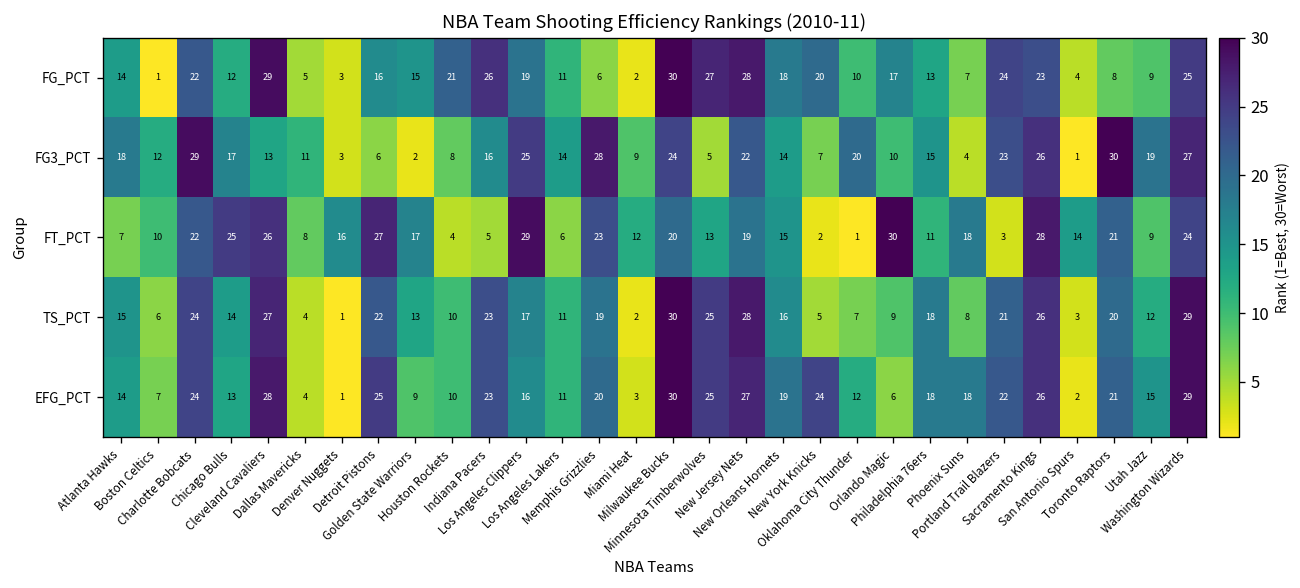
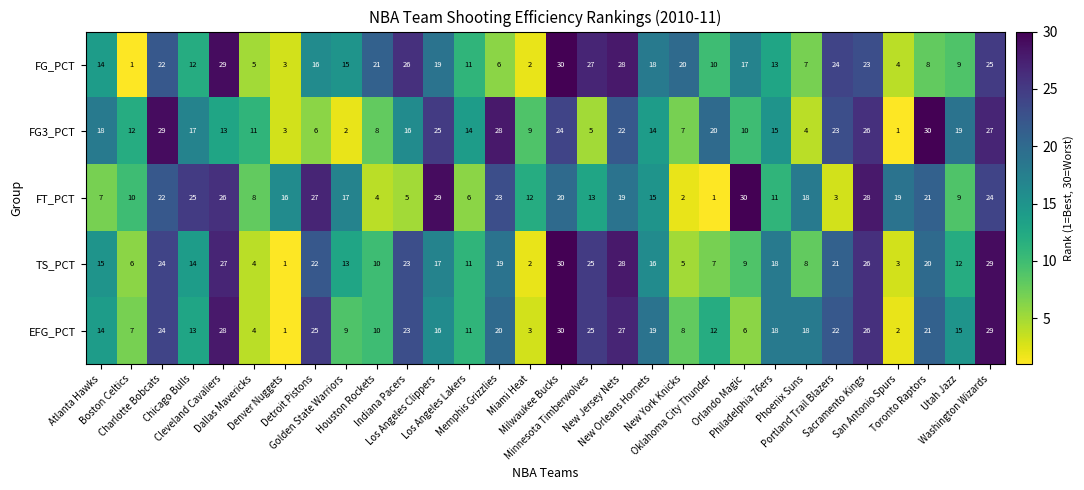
FT_PCT, San Antonio Spurs: 14 -> 19
EFG_PCT, New York Knicks: 24 -> 8
